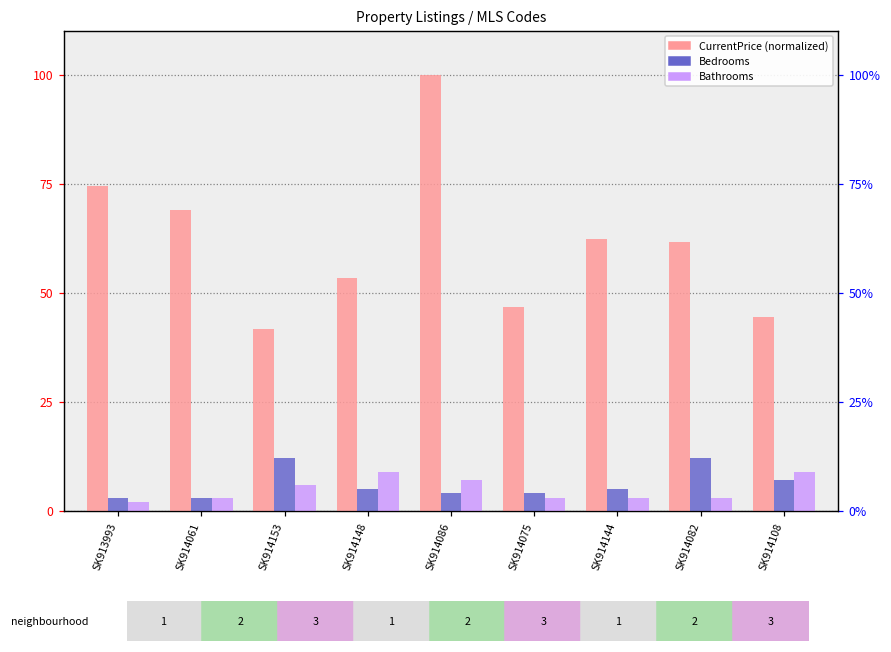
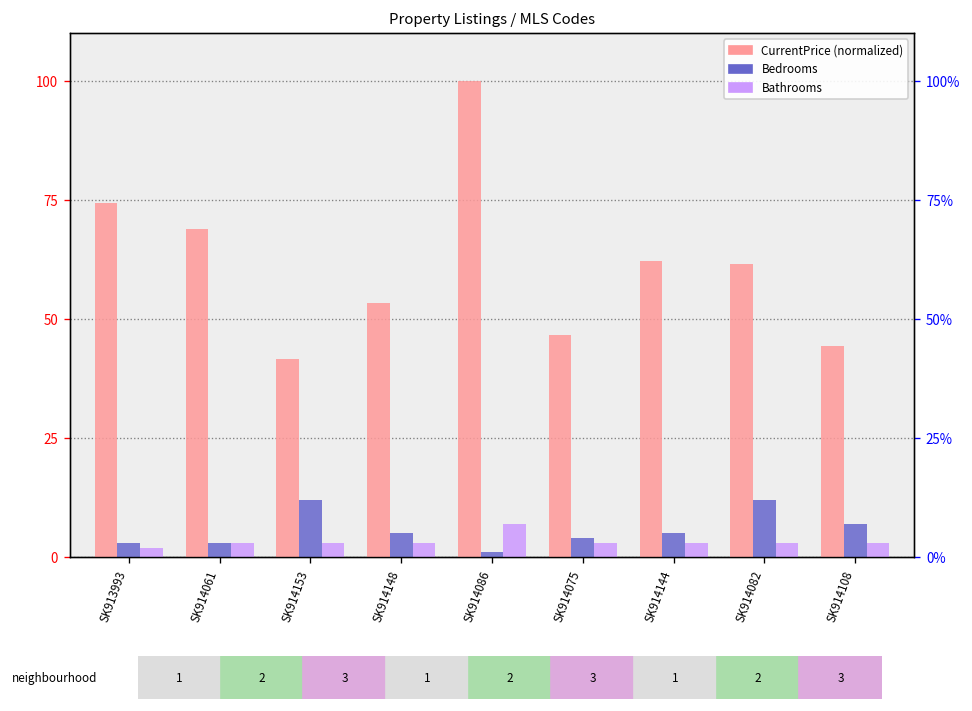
Bathrooms, SK914153: 6 -> 3
Bathrooms, SK914148: 9 -> 3
Bedrooms, SK914086: 4 -> 1
Bathrooms, SK914108: 9 -> 3
